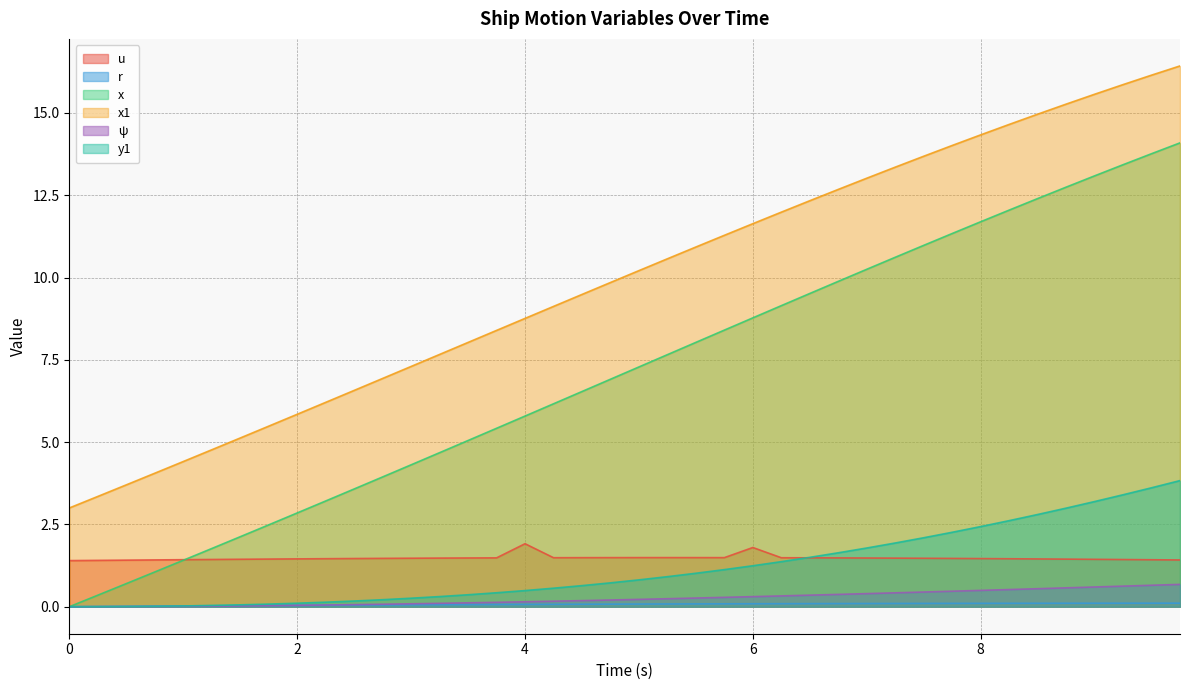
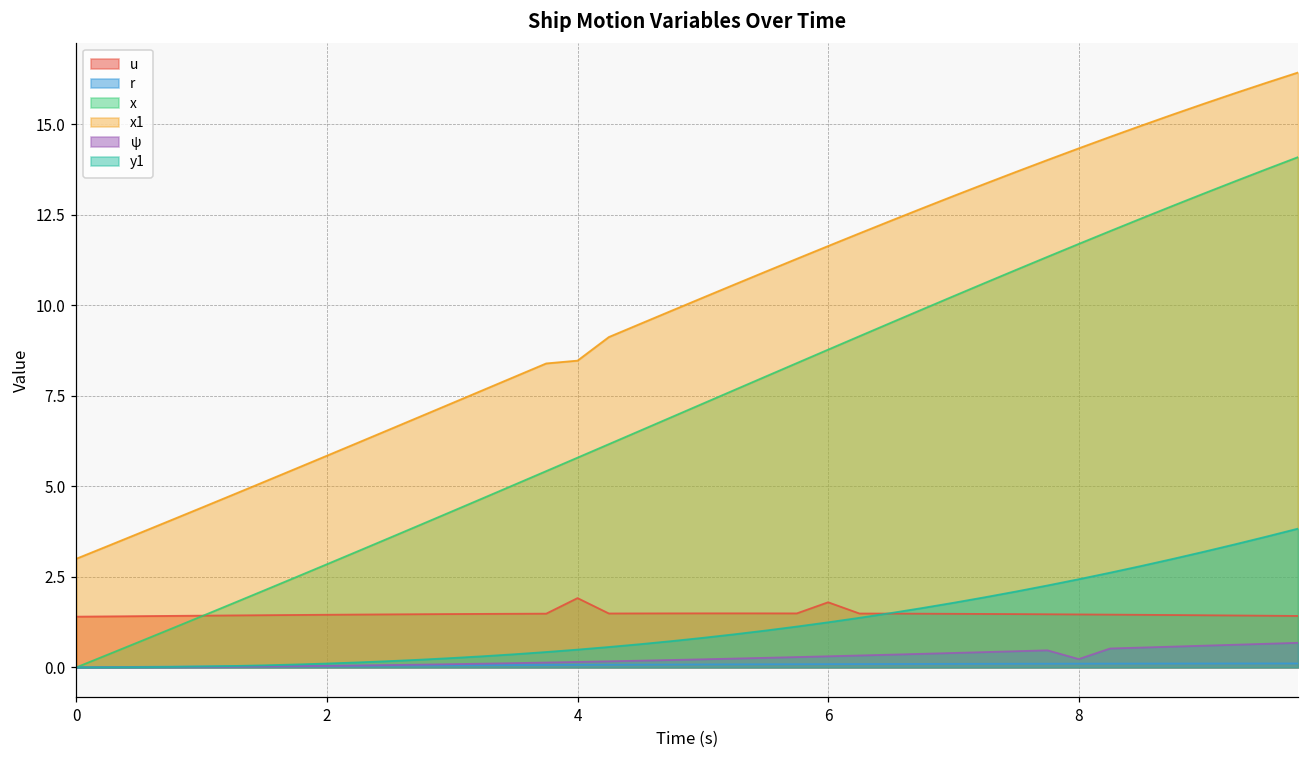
x1, 4: 8.8 -> 8.5
ψ, 8: 0.5 -> 0.2
